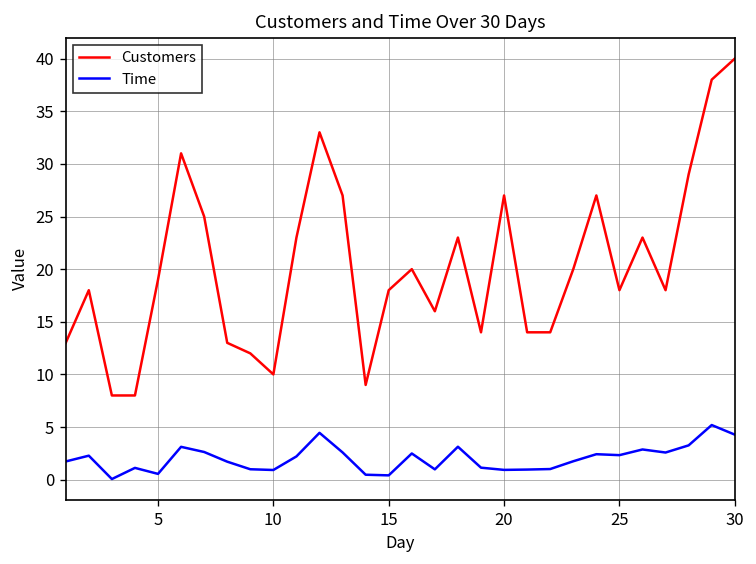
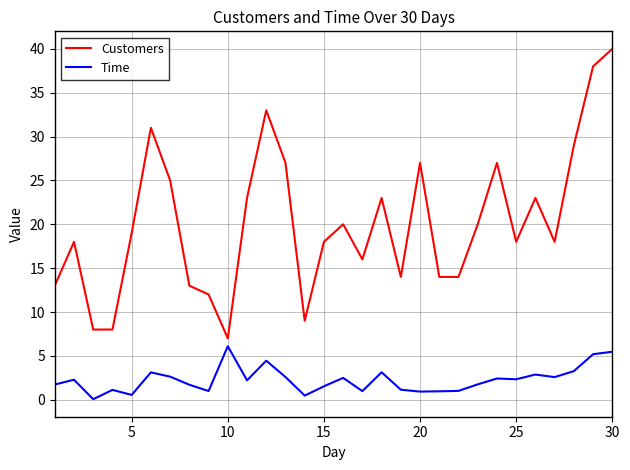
Customers, 10: 10 -> 7
Time, 10: 1 -> 6
Time, 15: 0 -> 2
Time, 30: 4 -> 5
